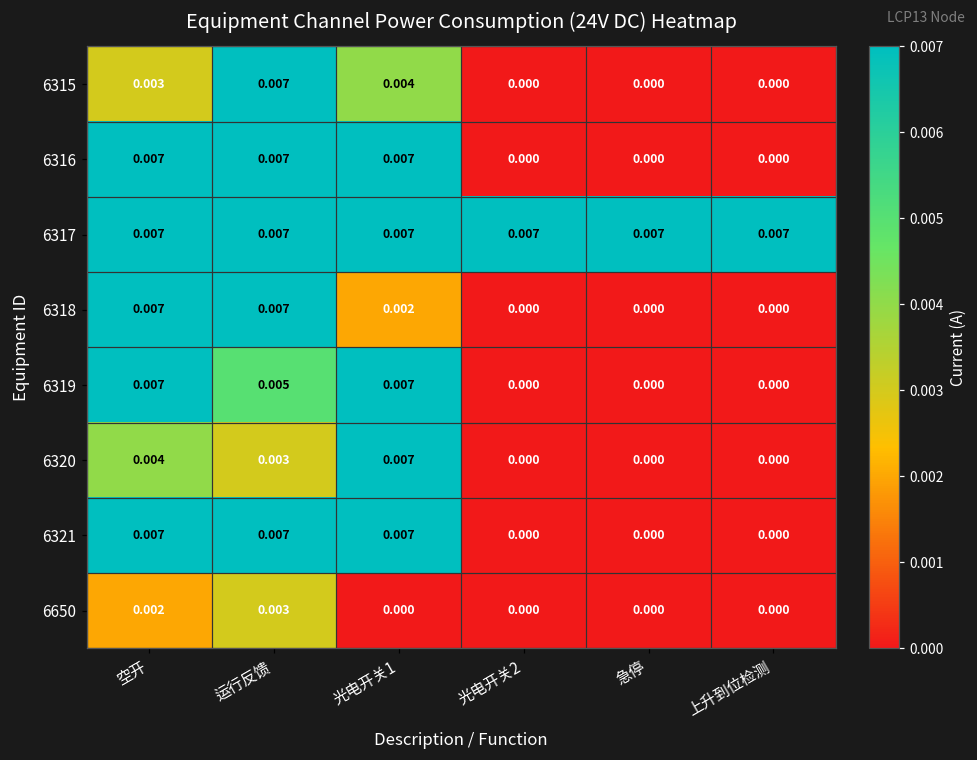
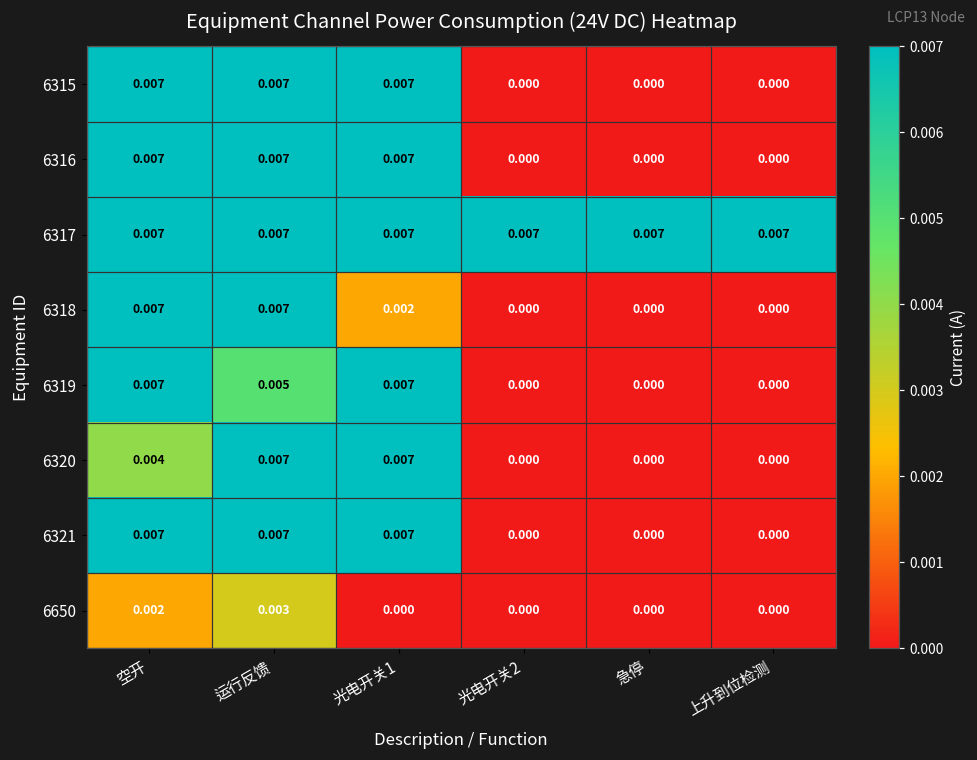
6315, 空开: 0.003 -> 0.007
6315, 光电开关1: 0.004 -> 0.007
6320, 运行反馈: 0.003 -> 0.007
